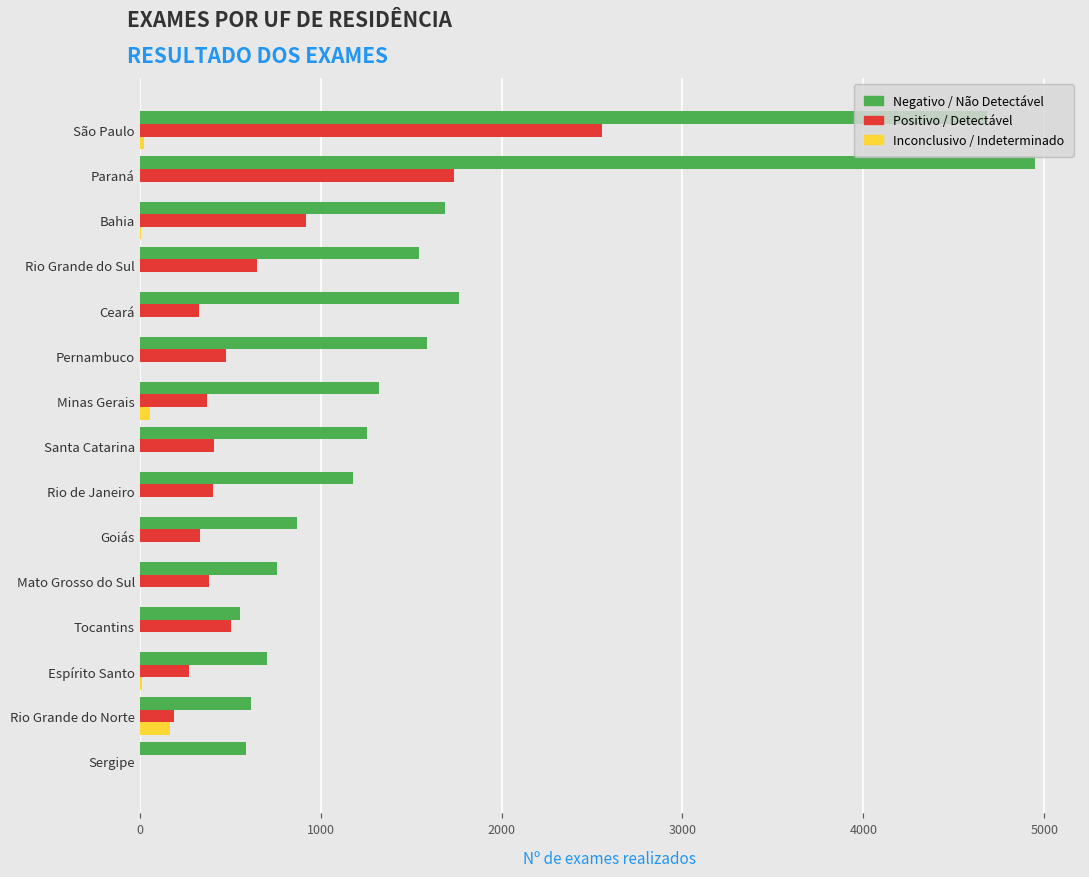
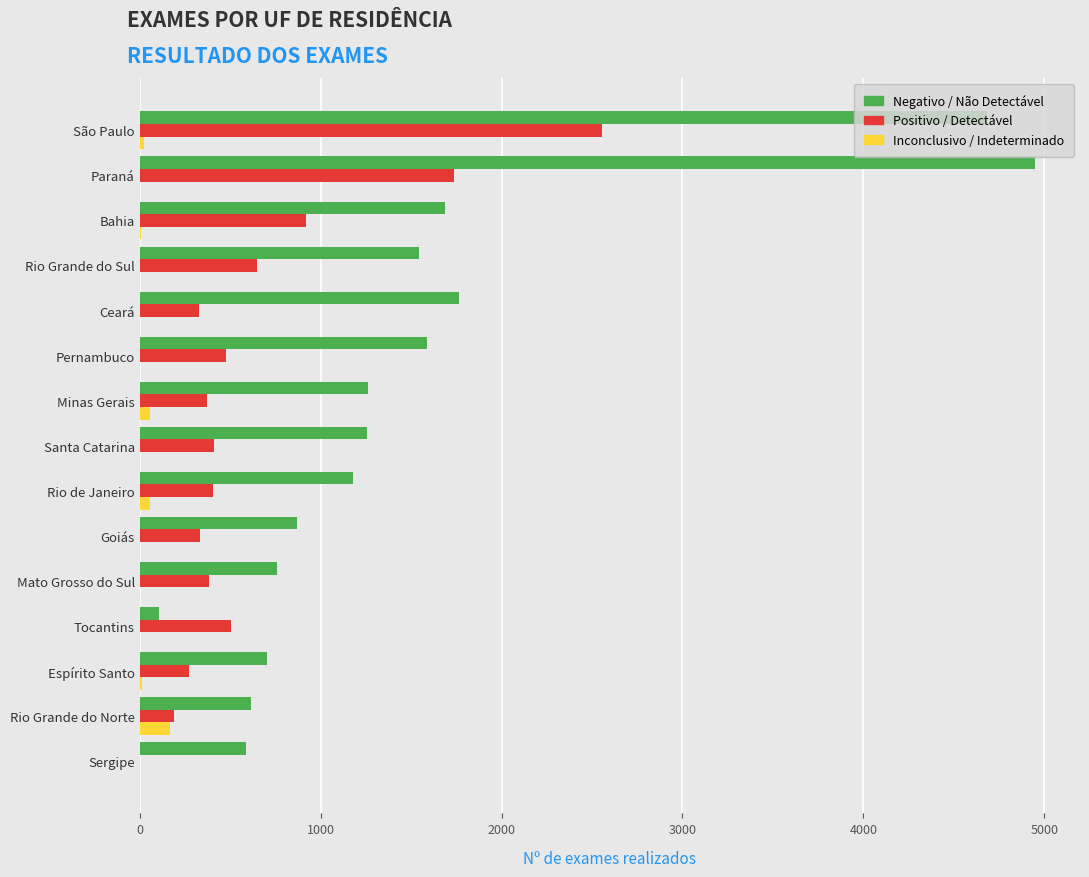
Negativo / Não Detectável, Minas Gerais: 1320 -> 1260
Inconclusivo / Indeterminado, Rio de Janeiro: 0 -> 60
Negativo / Não Detectável, Tocantins: 560 -> 110
